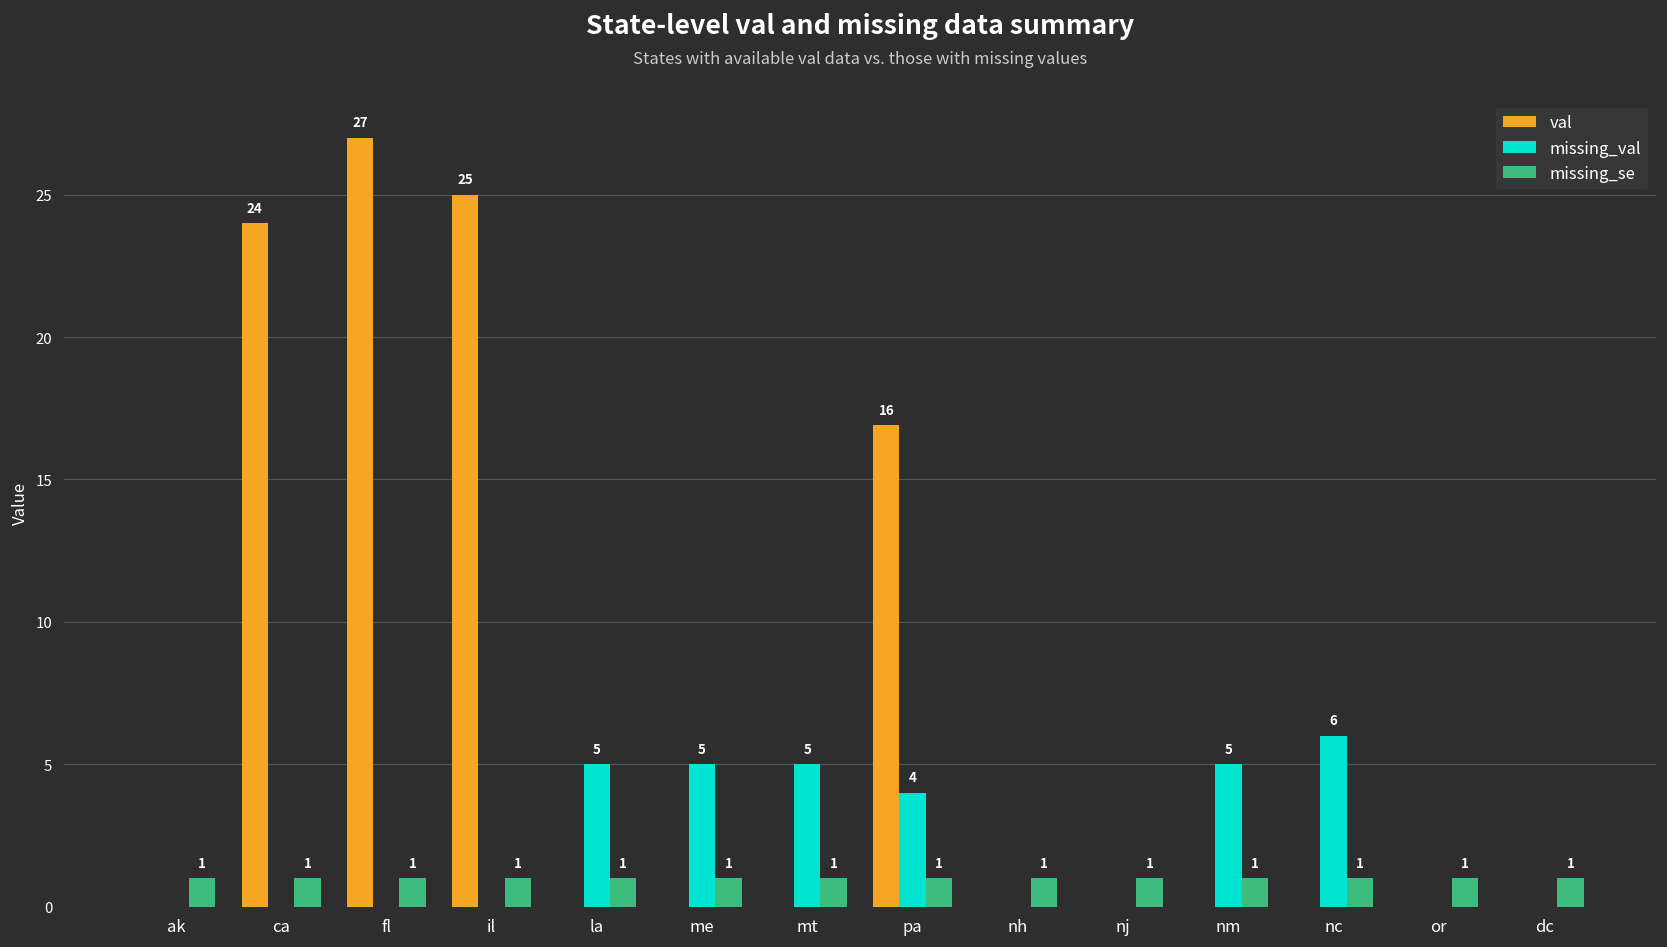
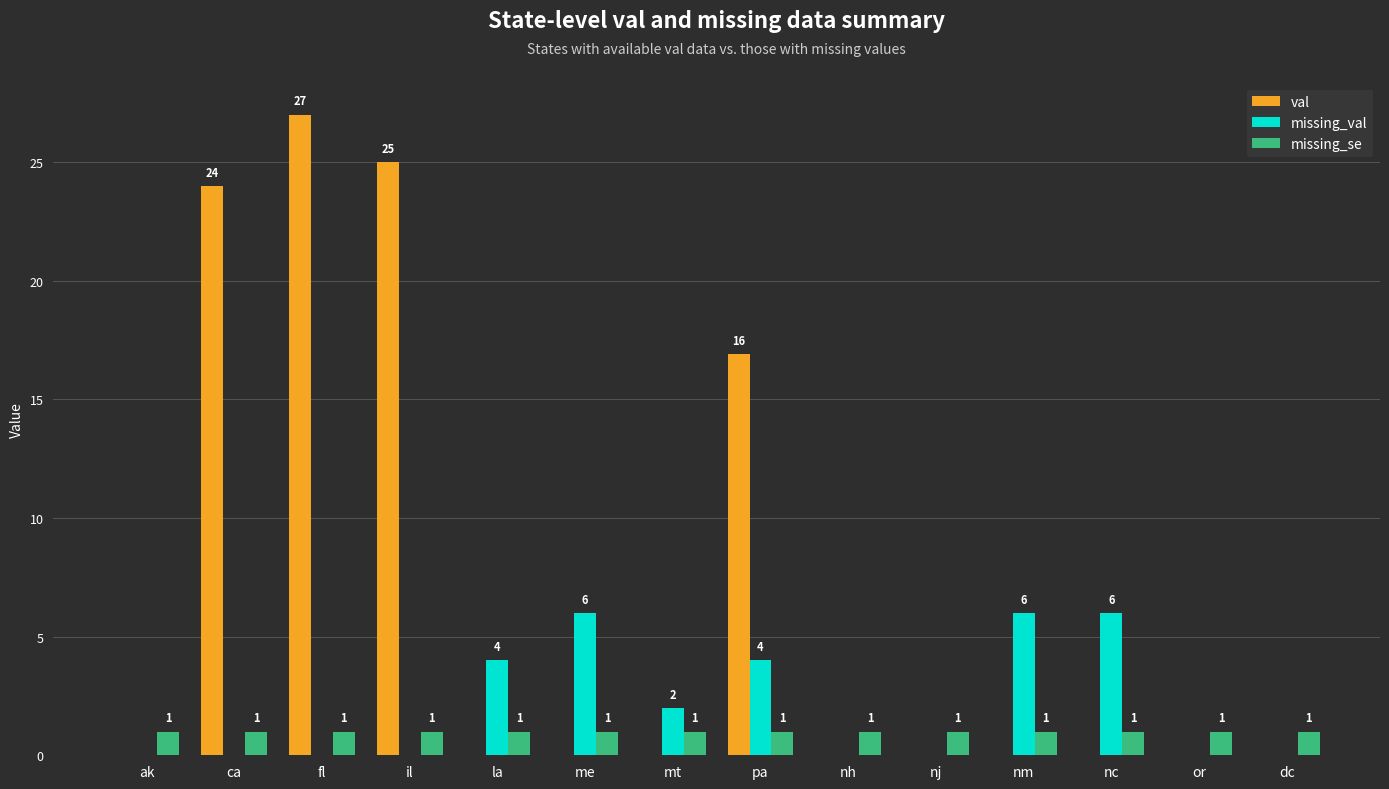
missing_val, la: 5 -> 4
missing_val, me: 5 -> 6
missing_val, mt: 5 -> 2
missing_val, nm: 5 -> 6
